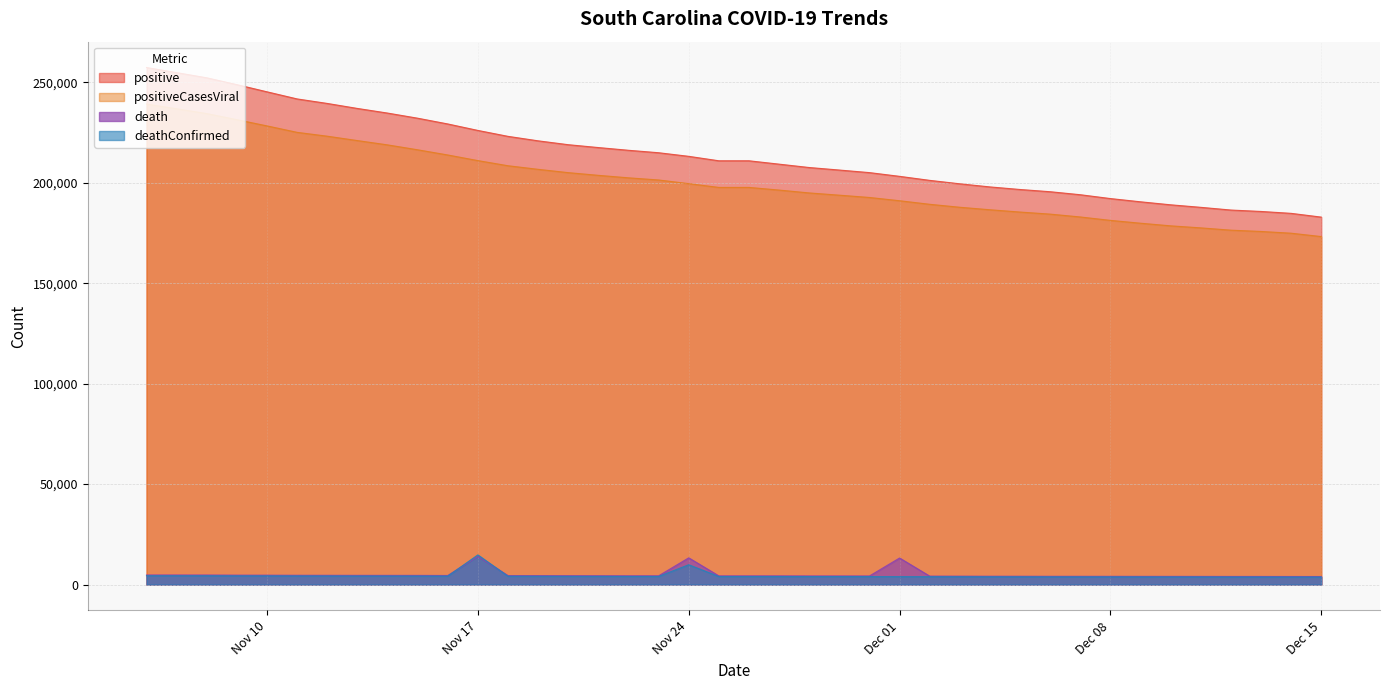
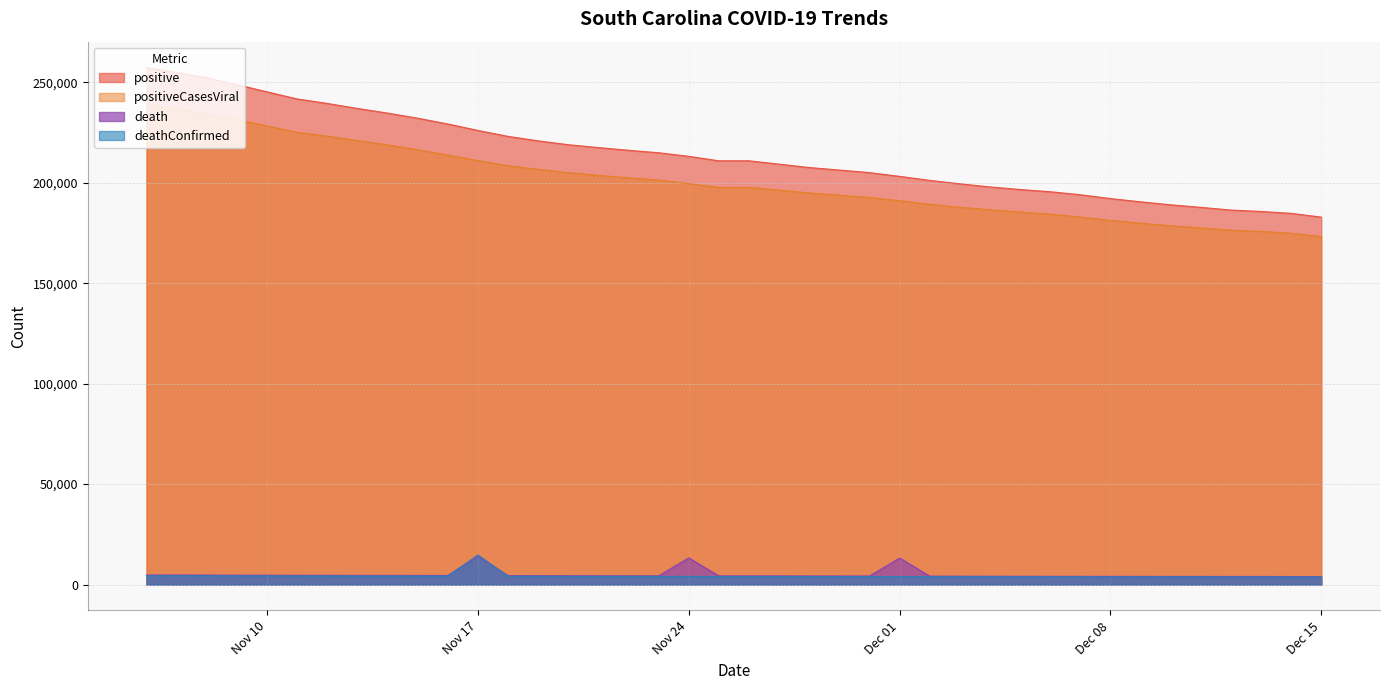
deathConfirmed, Nov 24: 10,000 -> 4,000
